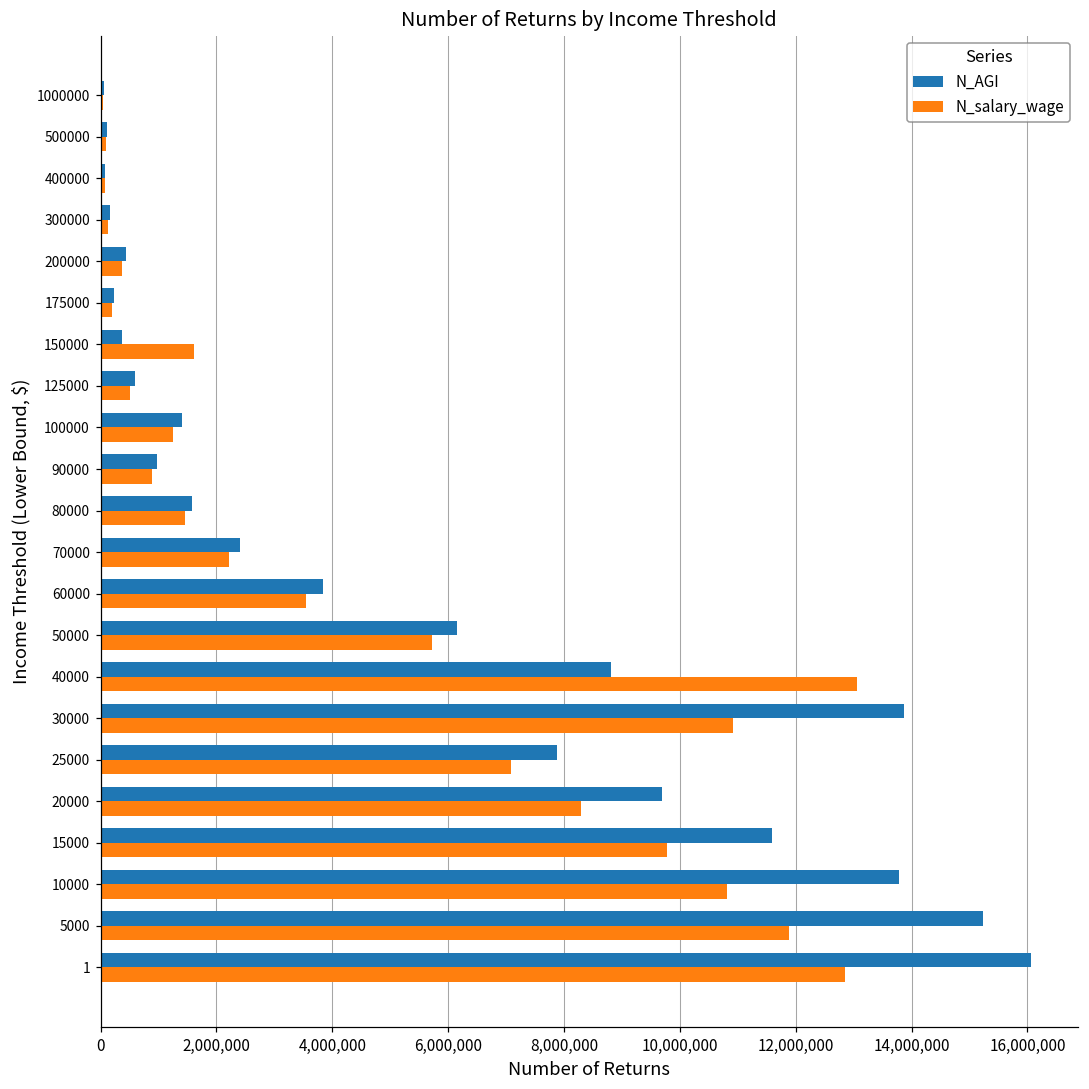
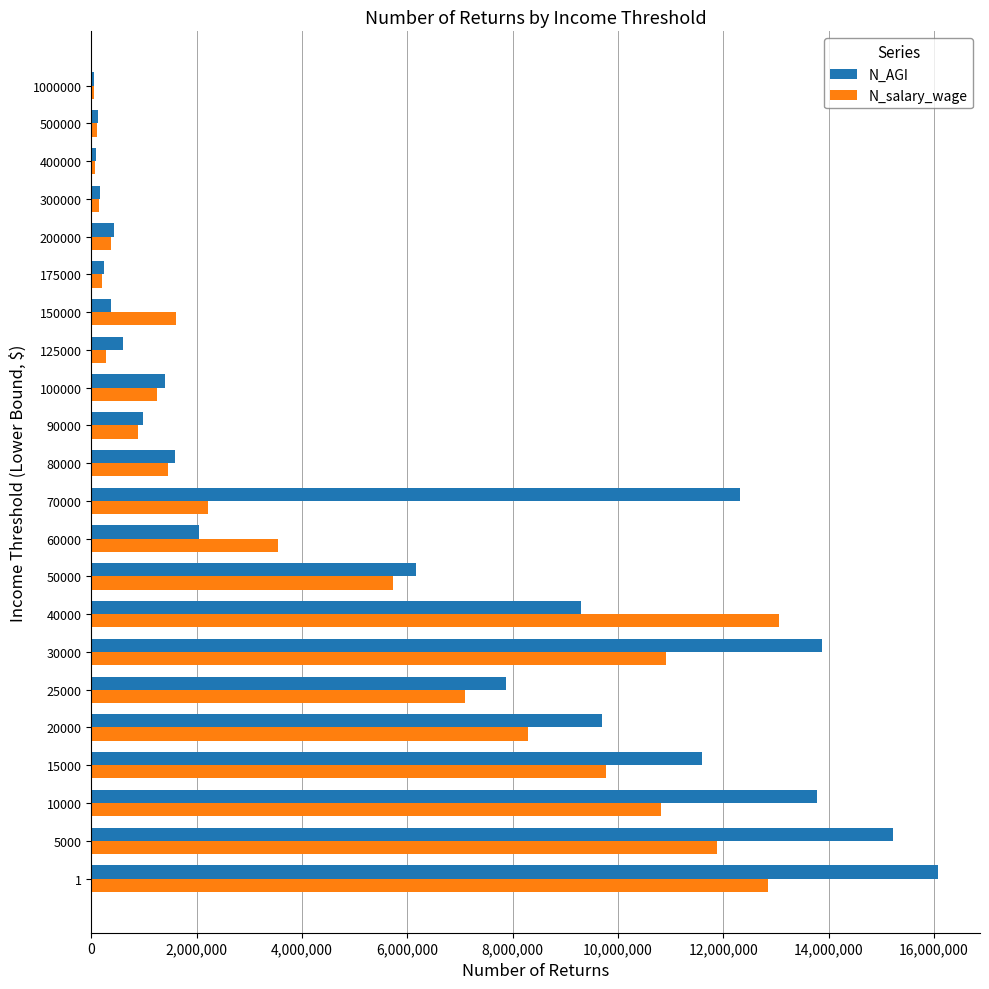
N_salary_wage, 125000: 500,000 -> 300,000
N_AGI, 70000: 2,400,000 -> 12,300,000
N_AGI, 60000: 3,800,000 -> 2,000,000
N_AGI, 40000: 8,800,000 -> 9,300,000
